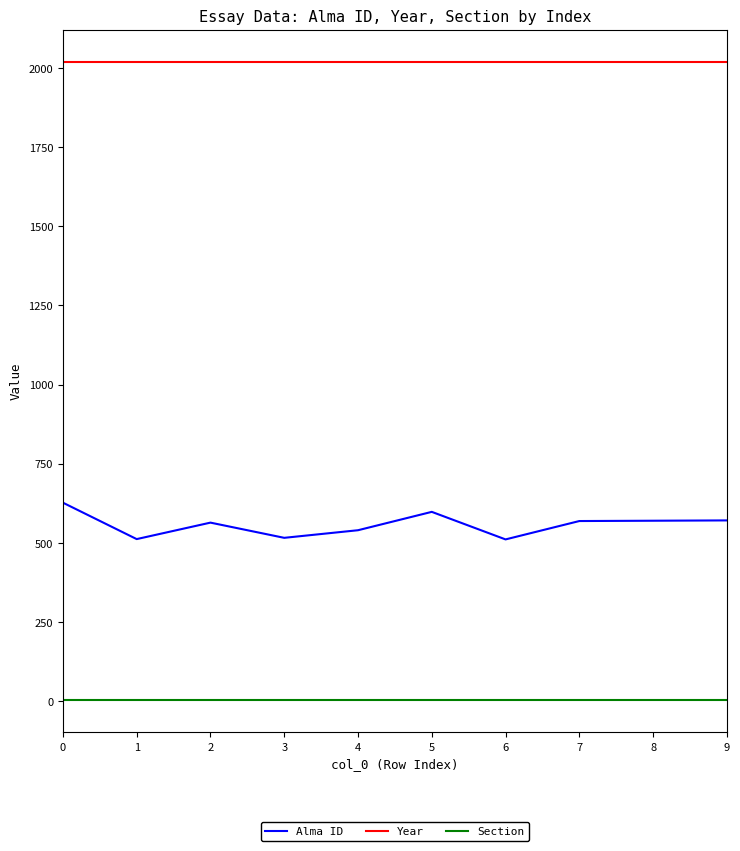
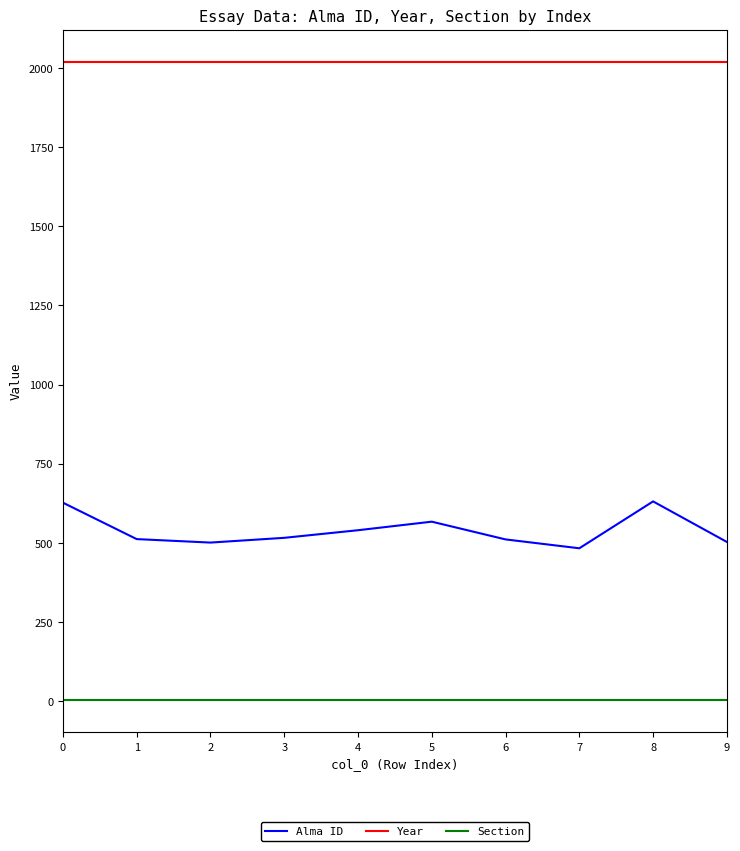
Alma ID, 2: 560 -> 500
Alma ID, 5: 600 -> 570
Alma ID, 7: 570 -> 480
Alma ID, 8: 570 -> 630
Alma ID, 9: 570 -> 500
